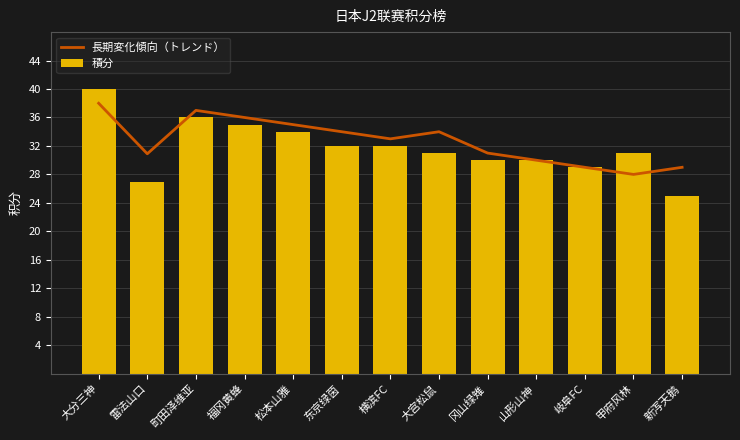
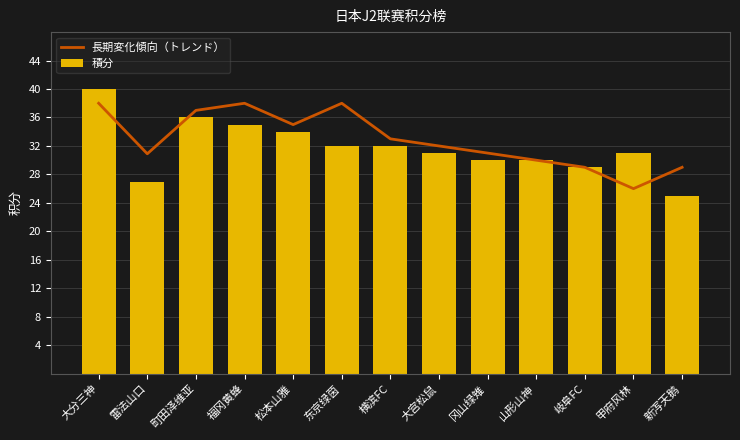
長期変化傾向（トレンド）, 福冈黄蜂: 36 -> 38
長期変化傾向（トレンド）, 东京绿茵: 34 -> 38
長期変化傾向（トレンド）, 大宫松鼠: 34 -> 32
長期変化傾向（トレンド）, 甲府风林: 28 -> 26
